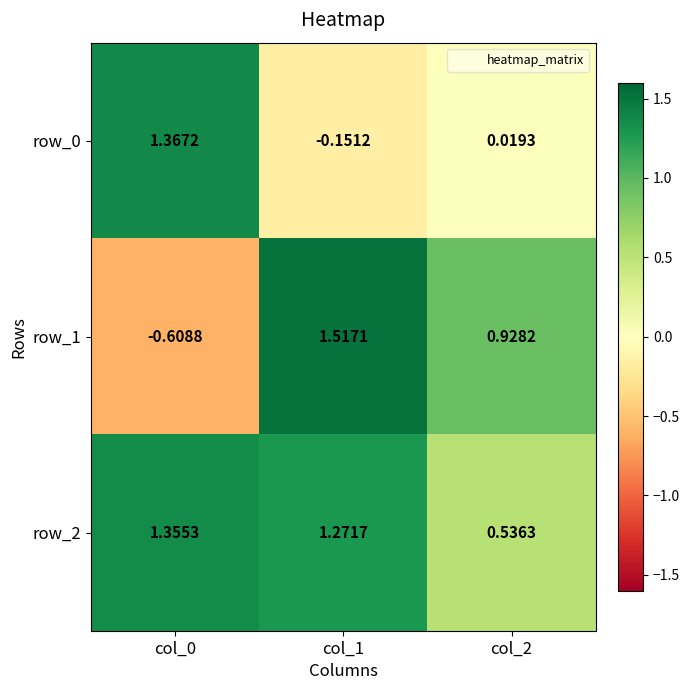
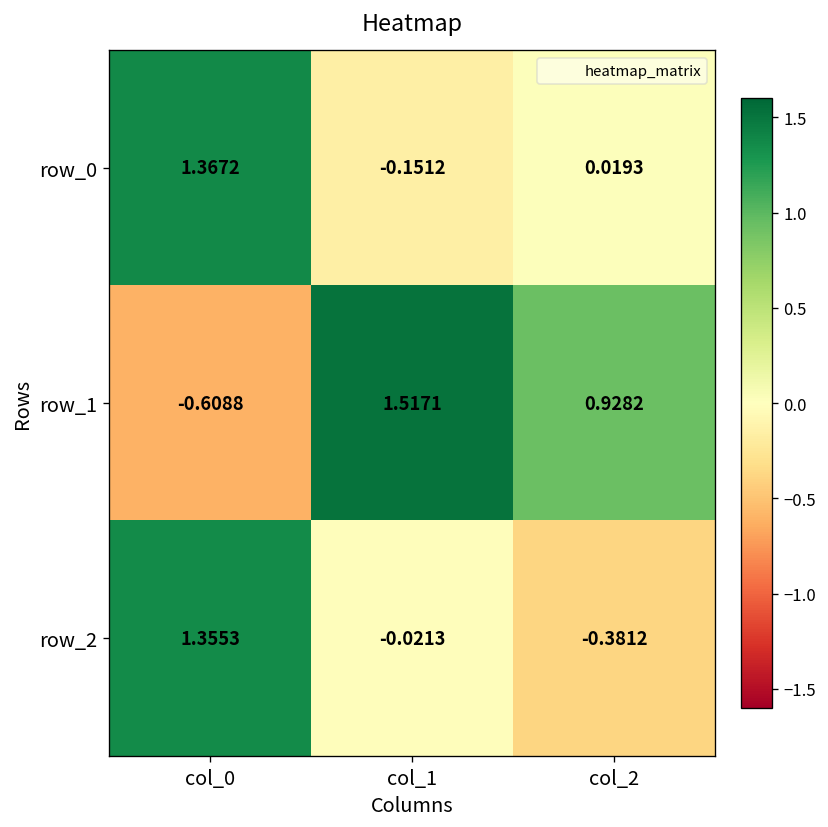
row_2, col_1: 1.2717 -> -0.0213
row_2, col_2: 0.5363 -> -0.3812
